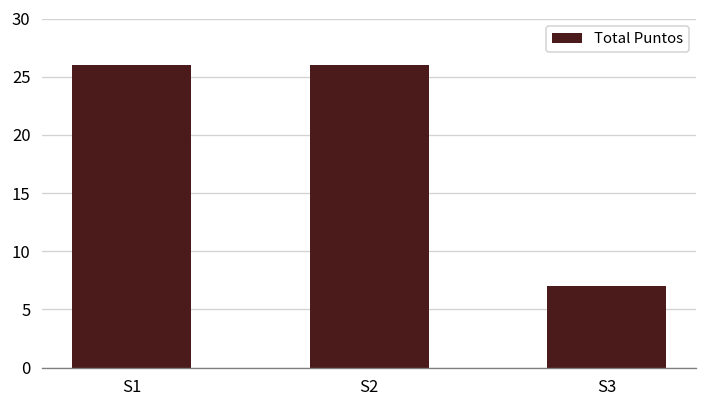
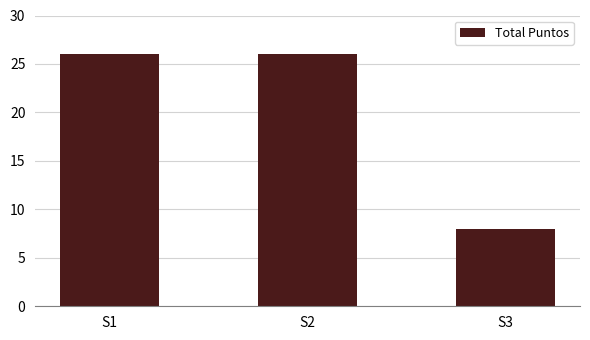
S3: 7 -> 8
